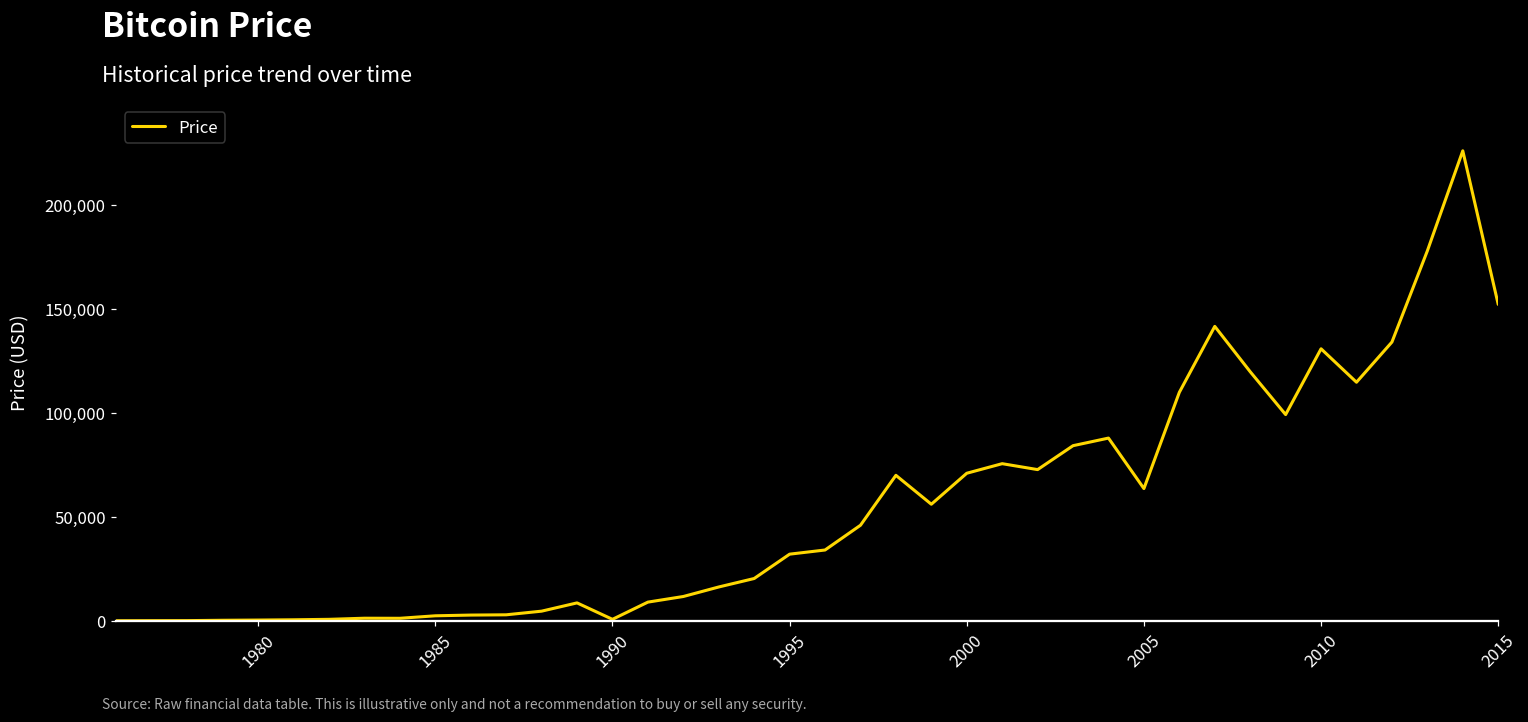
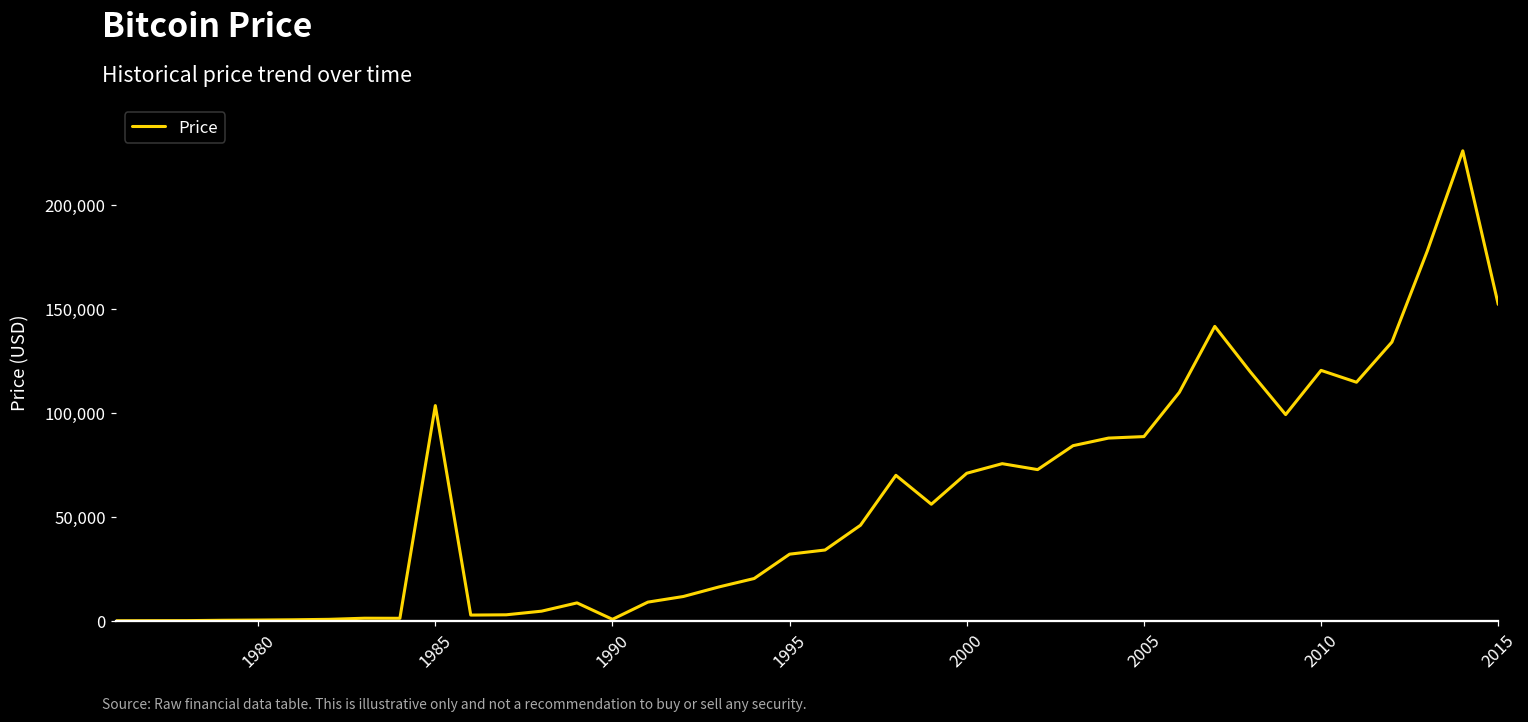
1985: 2,000 -> 104,000
2005: 64,000 -> 89,000
2010: 131,000 -> 120,000
